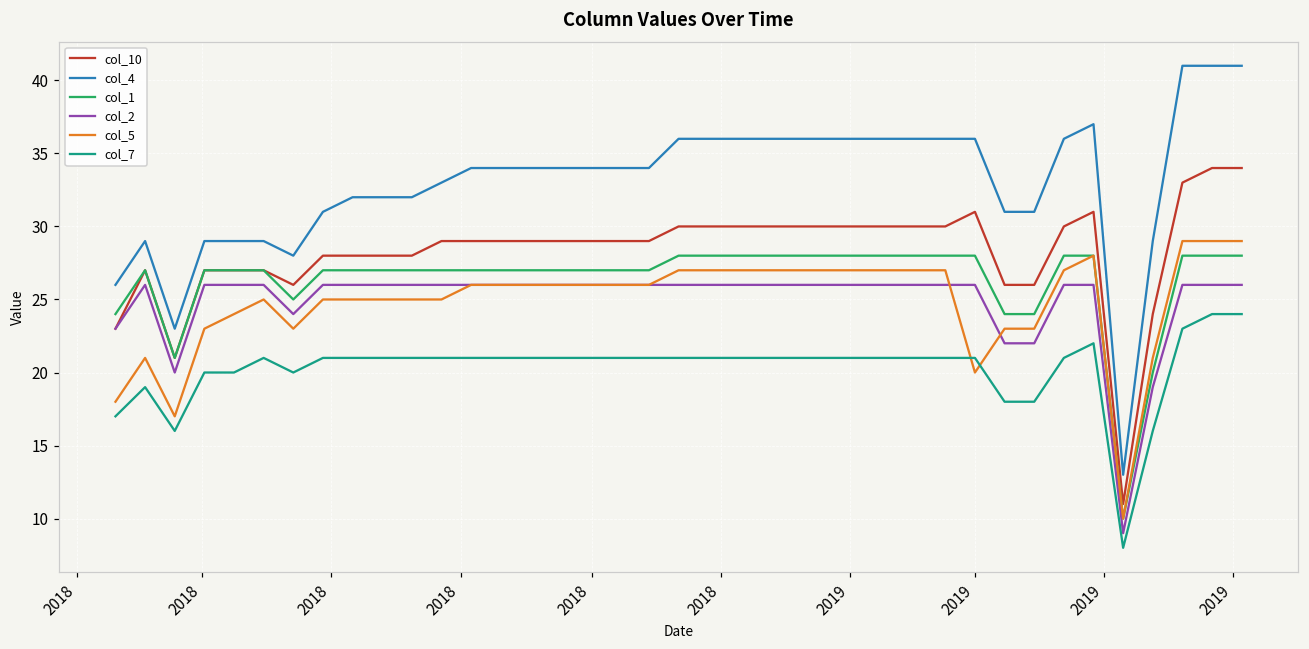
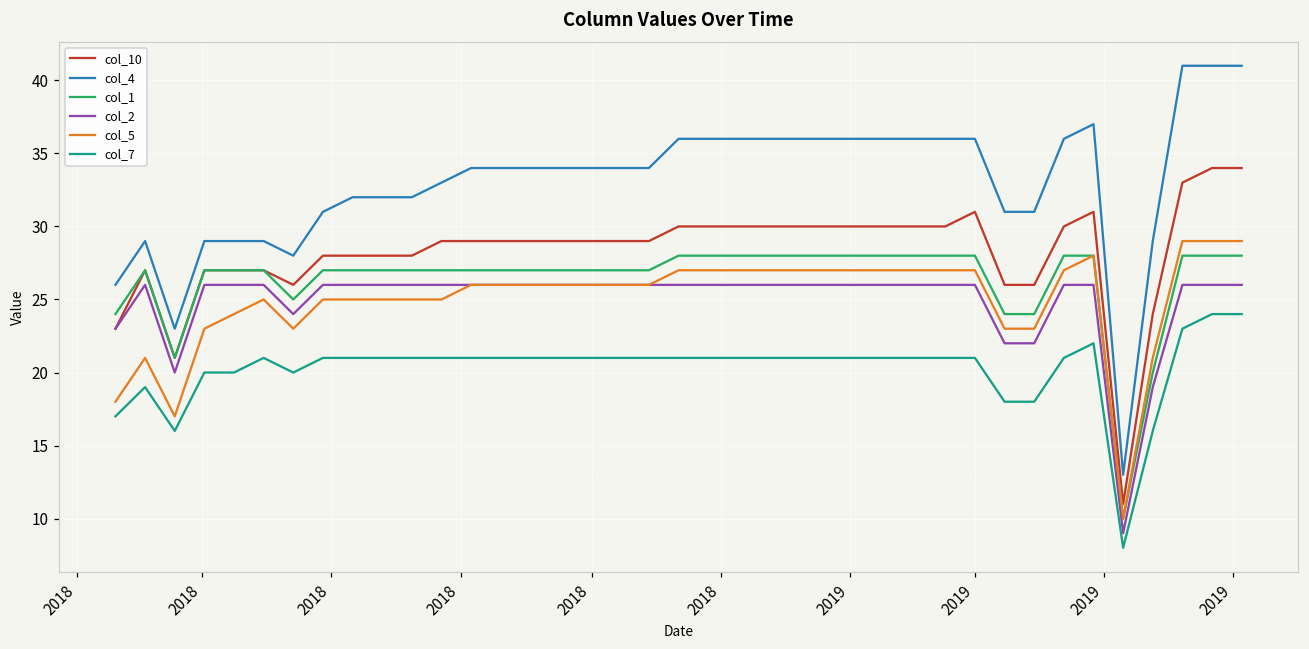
col_5, 2019: 20 -> 27
